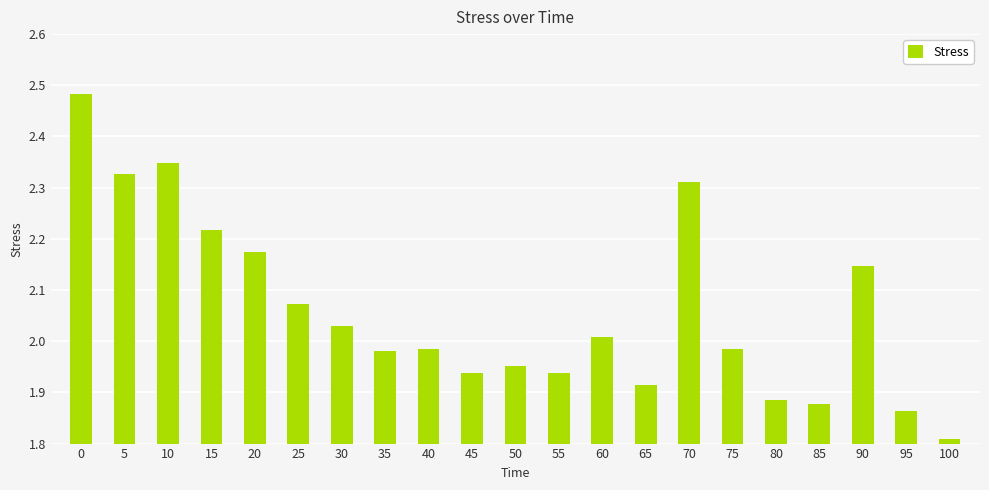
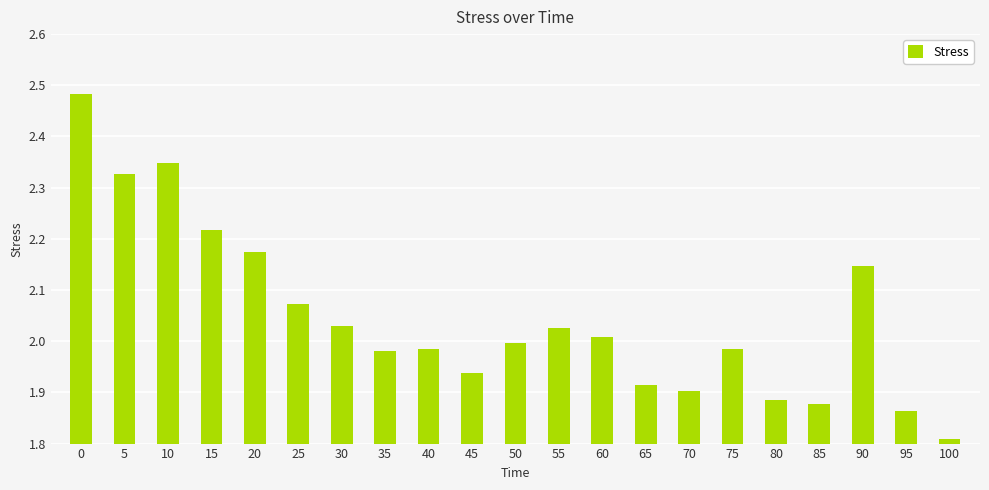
50: 1.95 -> 2.00
55: 1.94 -> 2.03
70: 2.31 -> 1.90
